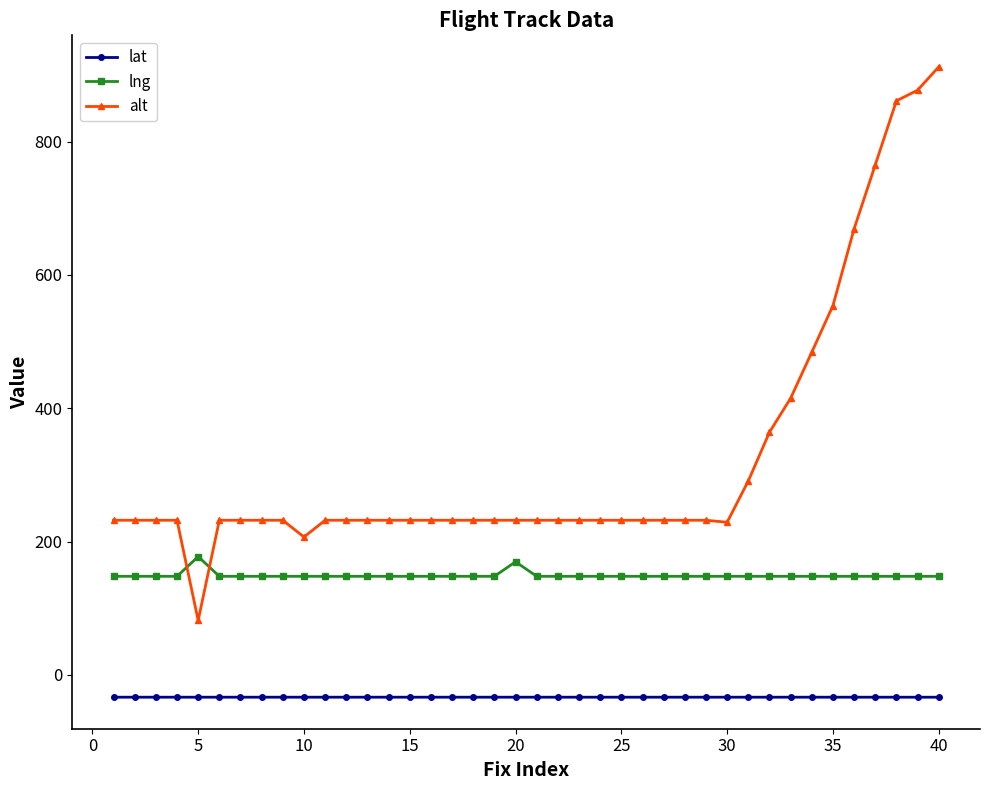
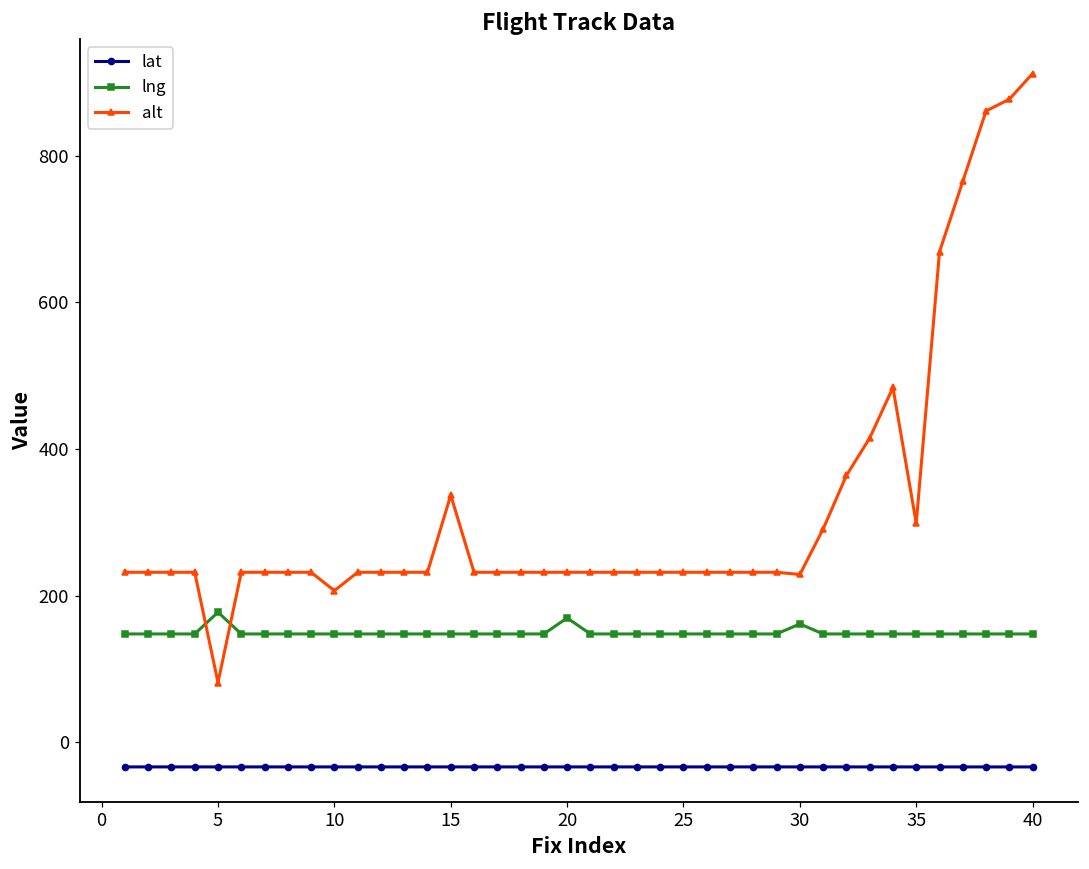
alt, 15: 230 -> 340
lng, 30: 150 -> 160
alt, 35: 550 -> 300
